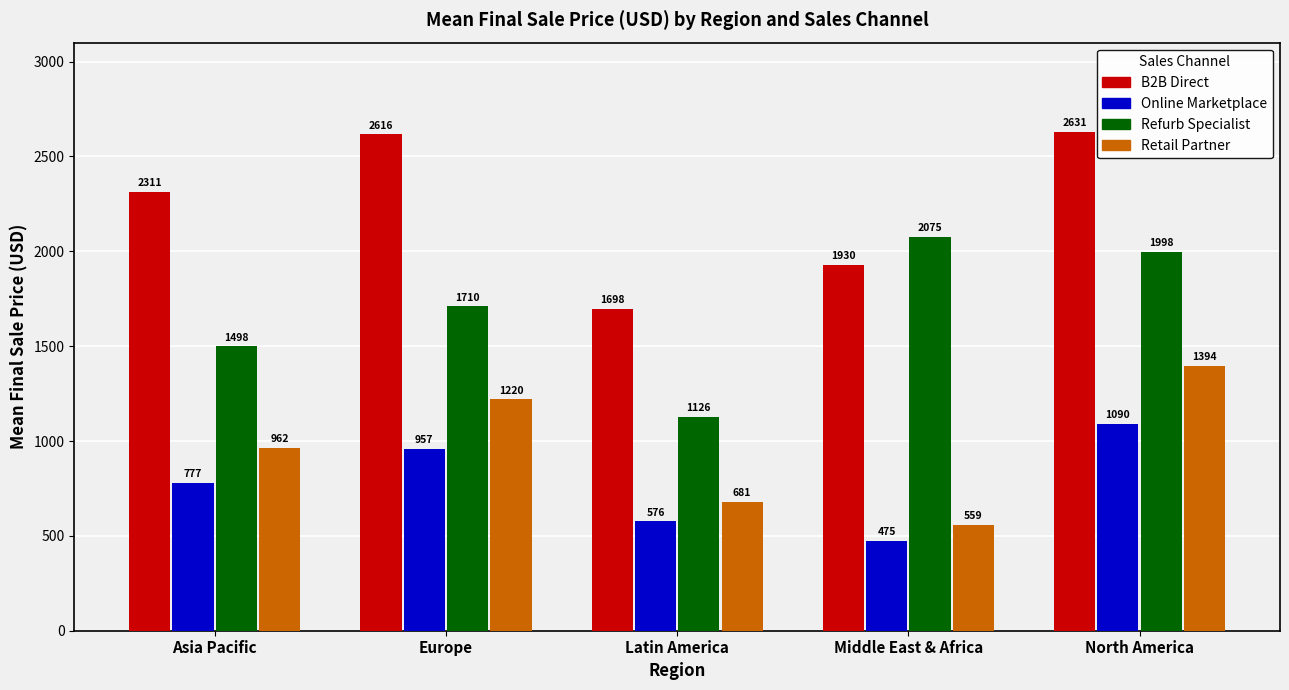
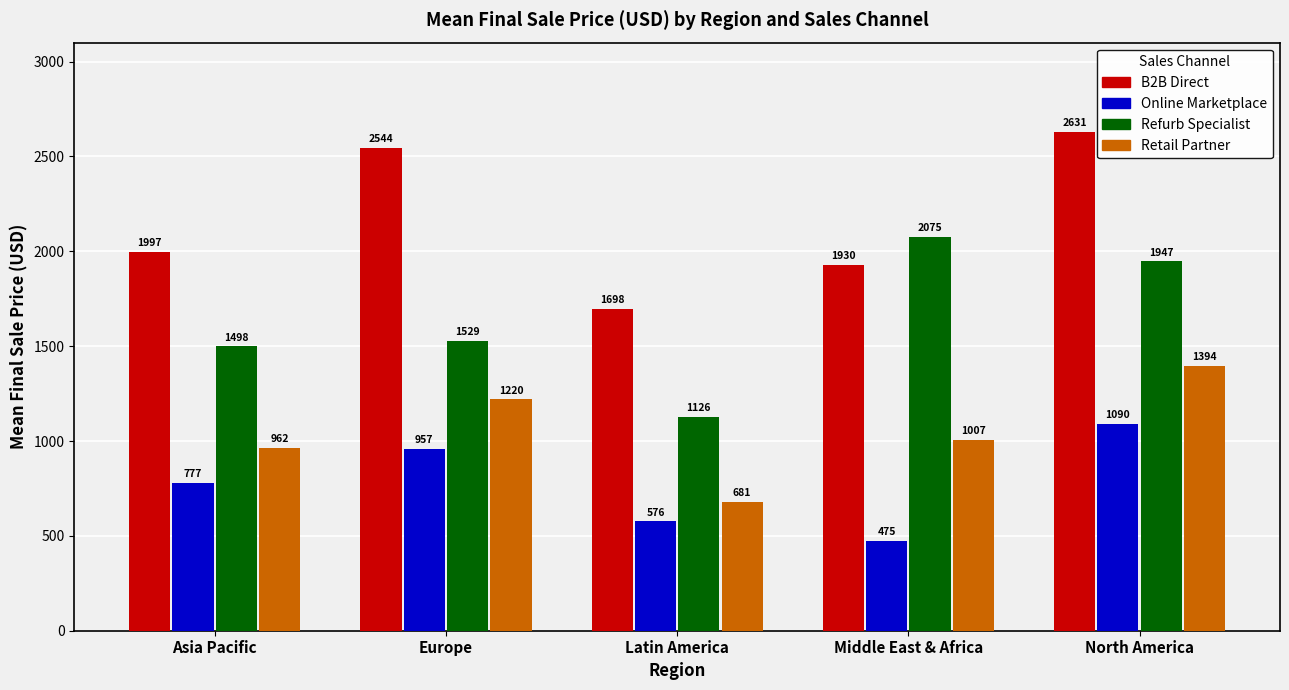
B2B Direct, Asia Pacific: 2311 -> 1997
B2B Direct, Europe: 2616 -> 2544
Refurb Specialist, Europe: 1710 -> 1529
Retail Partner, Middle East & Africa: 559 -> 1007
Refurb Specialist, North America: 1998 -> 1947
